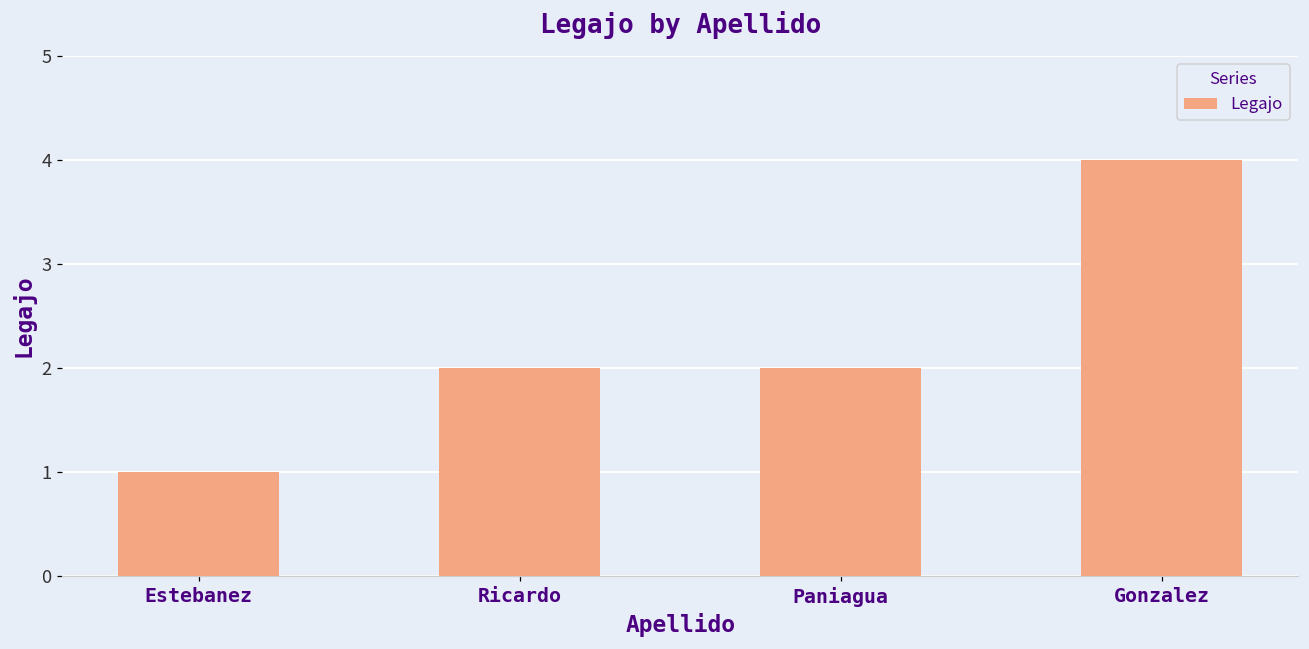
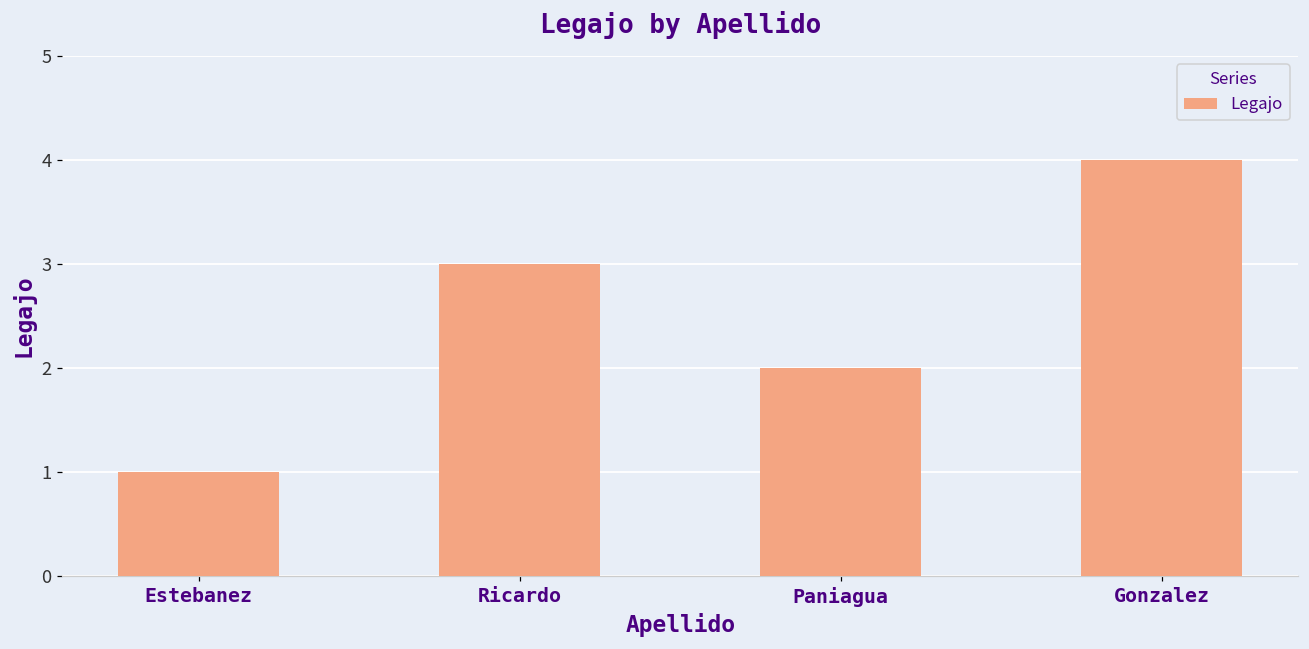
Ricardo: 2 -> 3
